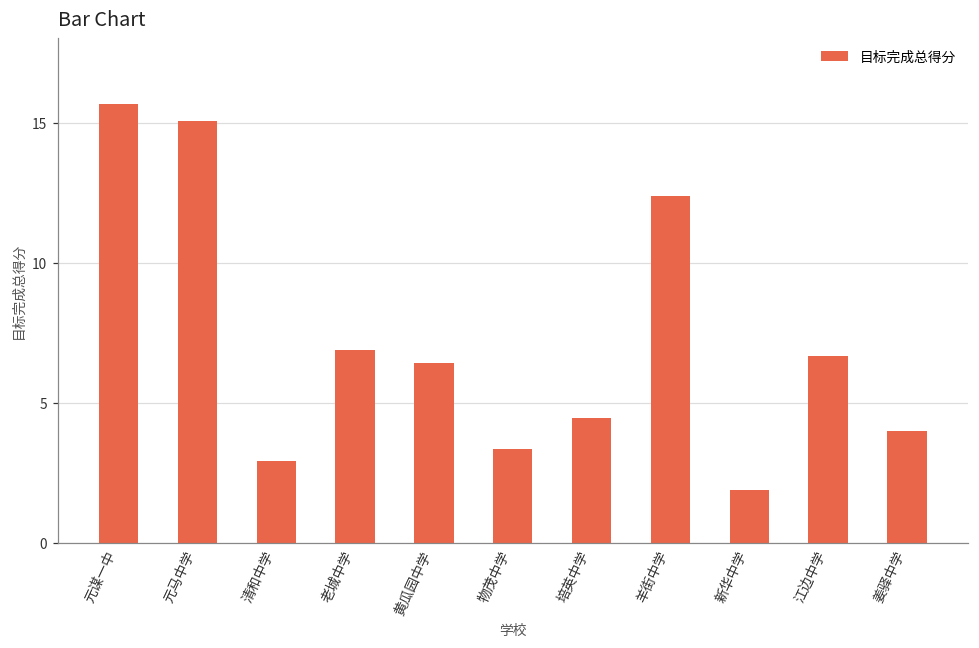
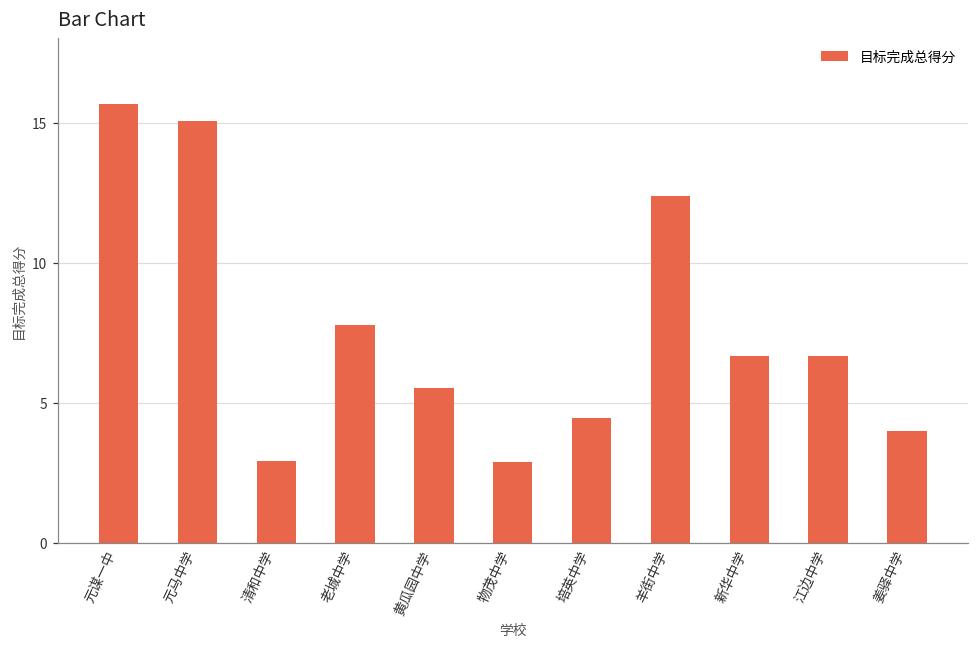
老城中学: 6.9 -> 7.8
黄瓜园中学: 6.4 -> 5.5
物茂中学: 3.3 -> 2.9
新华中学: 1.9 -> 6.7
